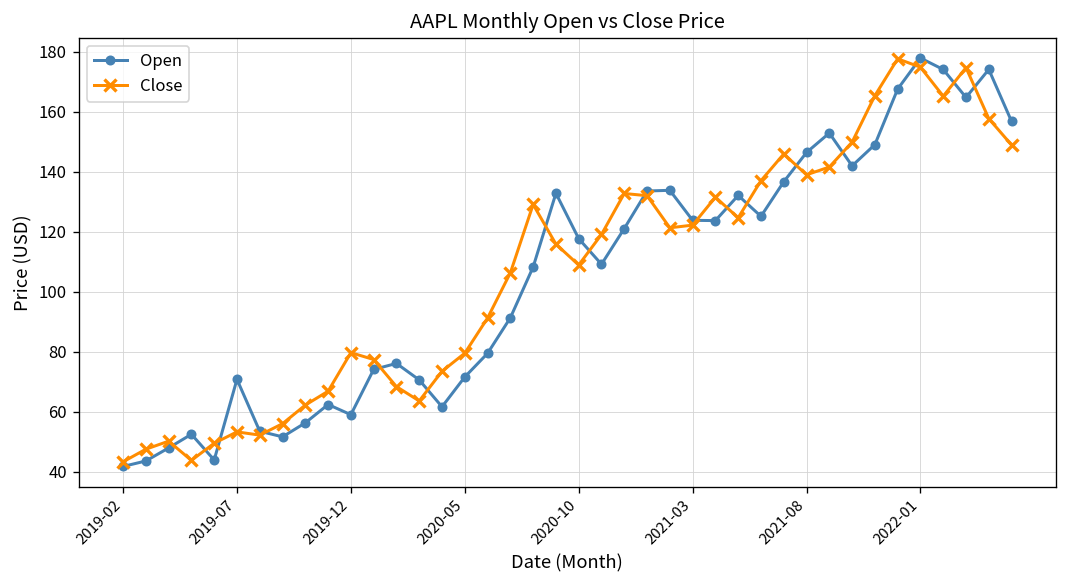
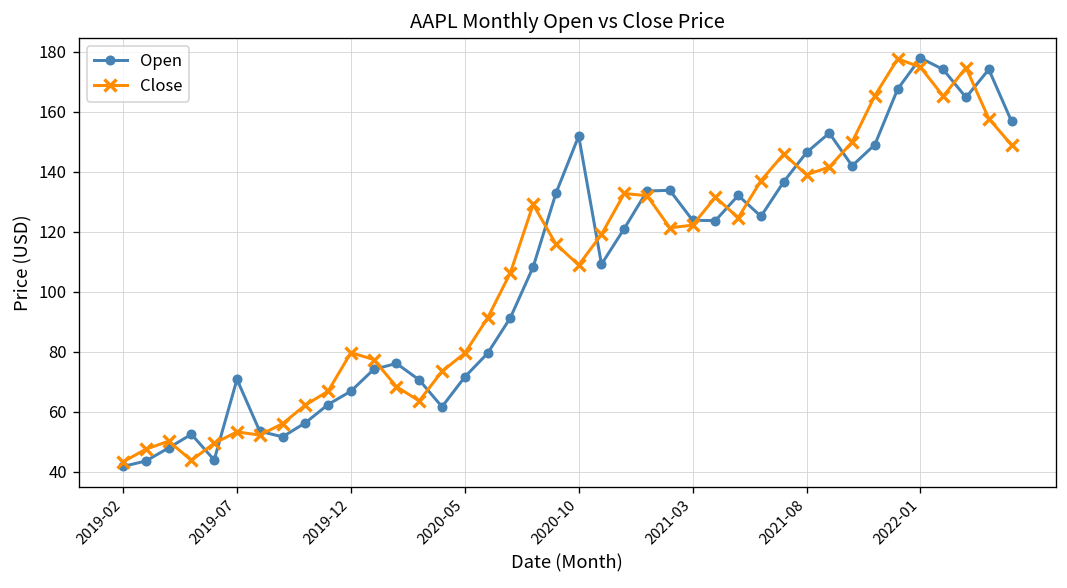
Open, 2019-12: 59 -> 67
Open, 2020-10: 118 -> 152
